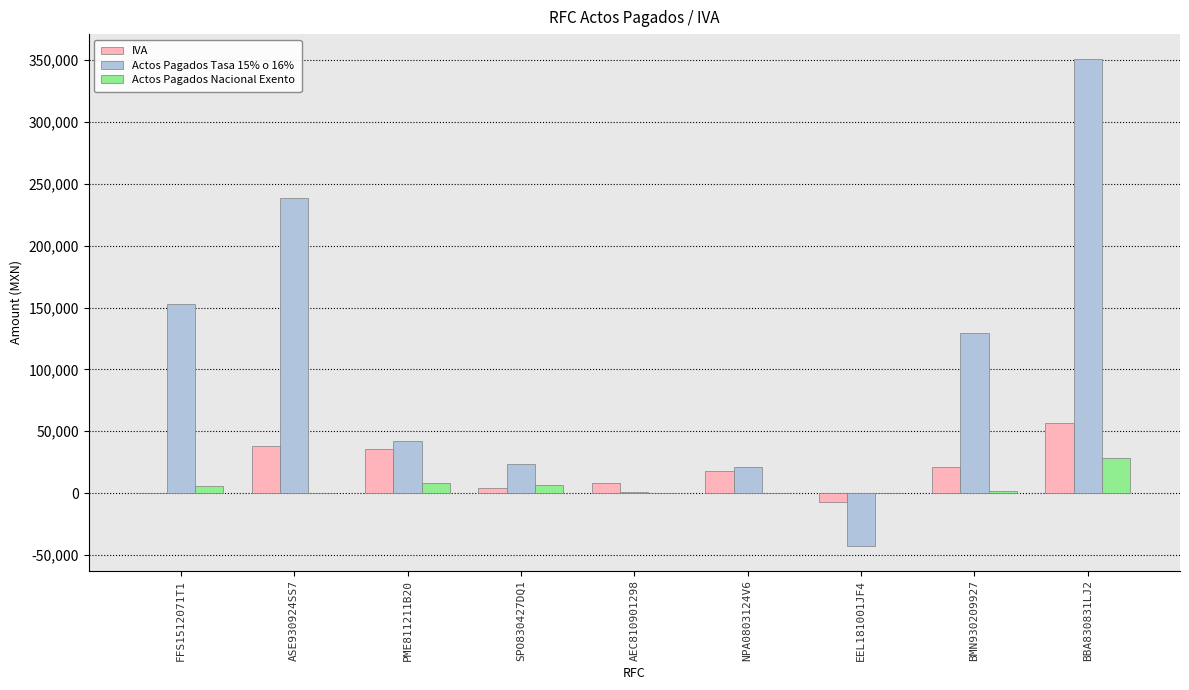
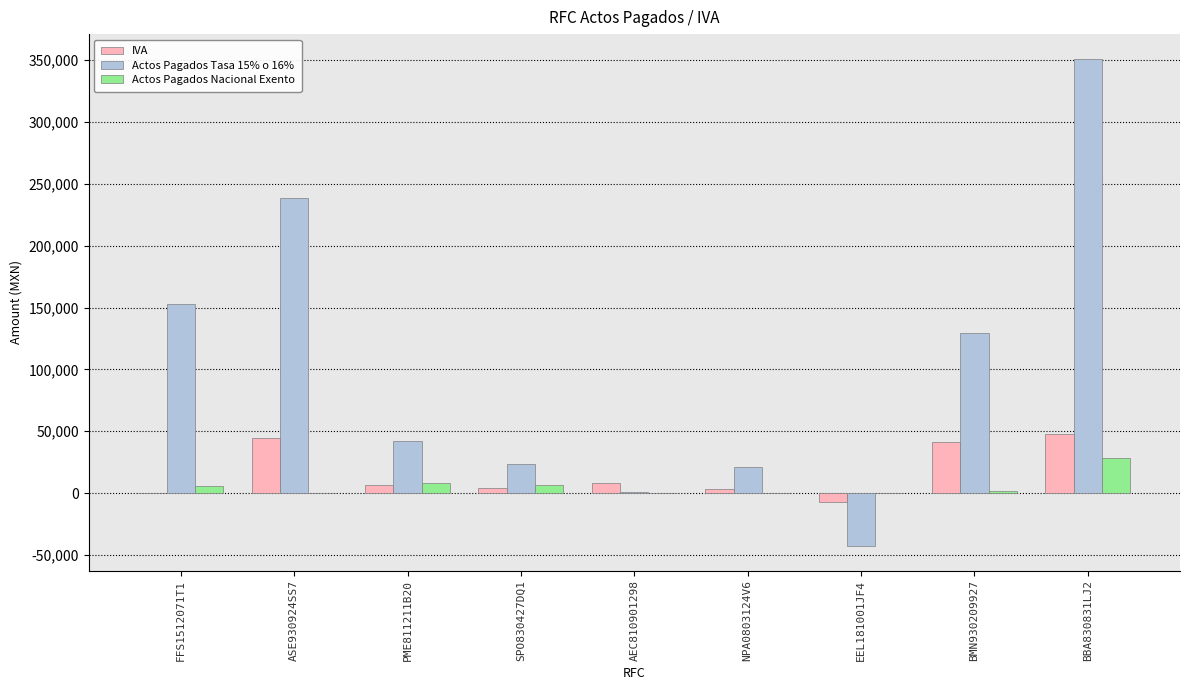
IVA, ASE930924SS7: 38,000 -> 45,000
IVA, PME811211B20: 36,000 -> 7,000
IVA, NPA0803124V6: 18,000 -> 3,000
IVA, BMN930209927: 21,000 -> 41,000
IVA, BBA830831LJ2: 56,000 -> 48,000
